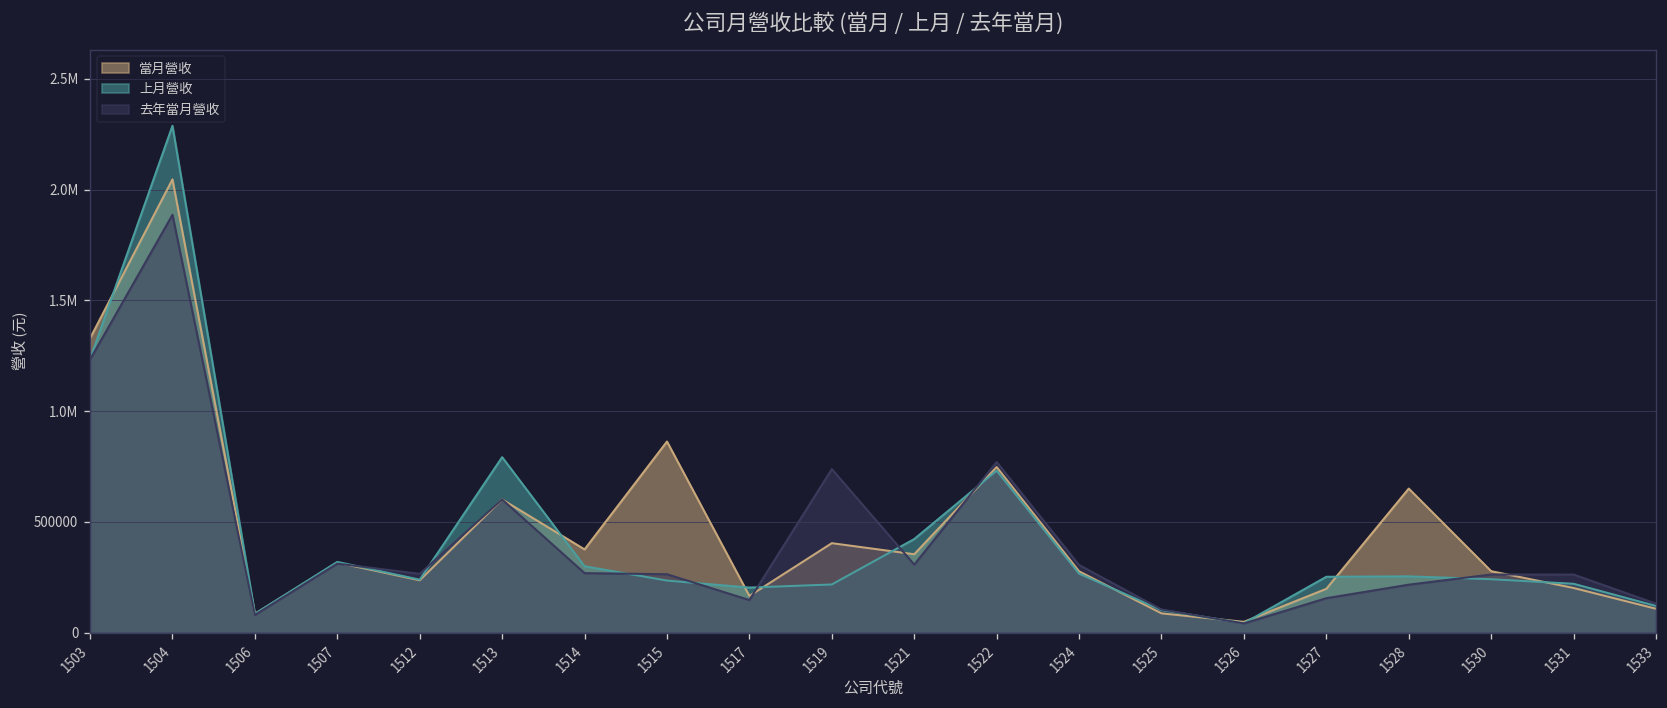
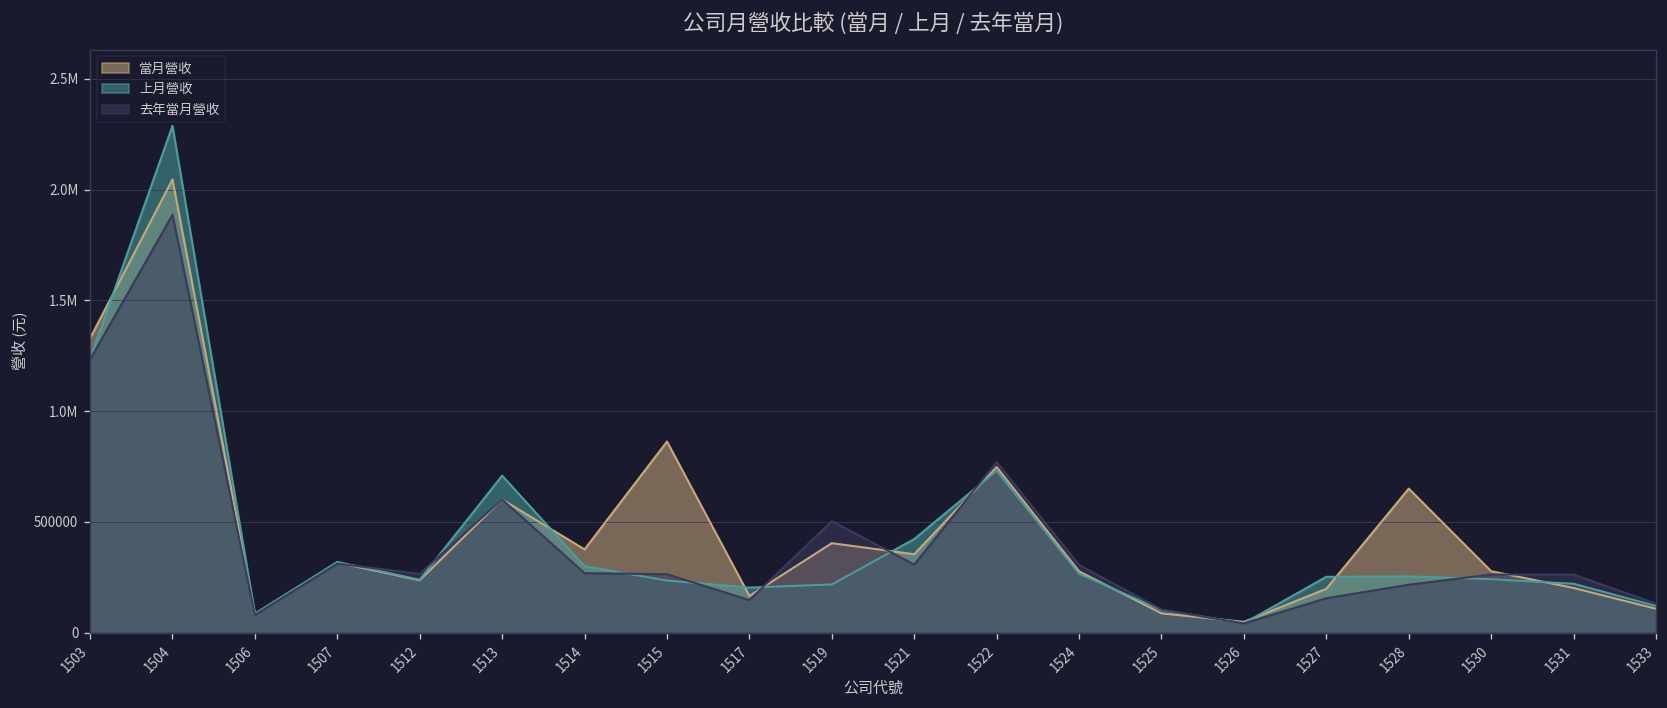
上月營收, 1513: 790000 -> 710000
去年當月營收, 1519: 740000 -> 500000
